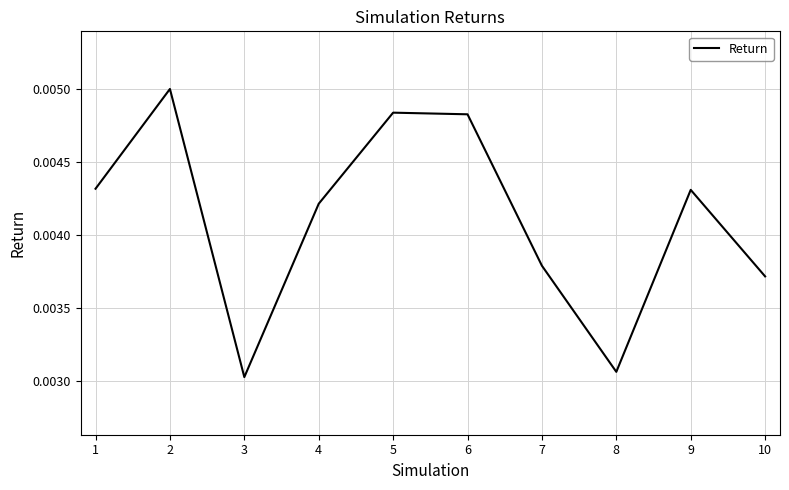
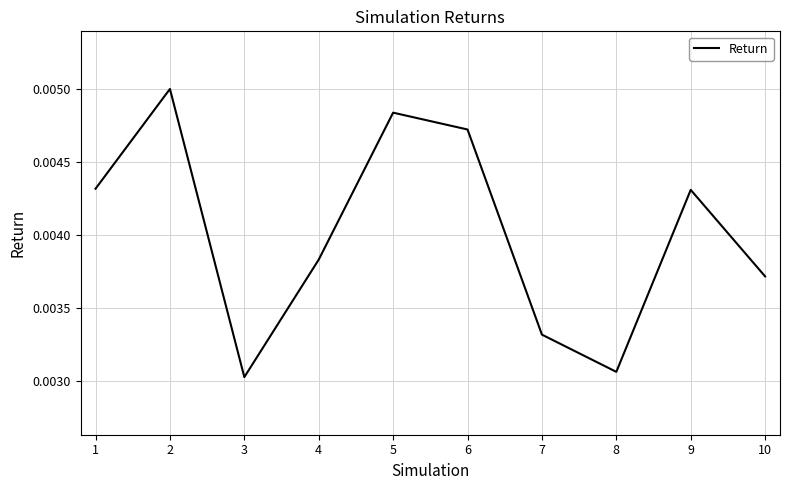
4: 0.00422 -> 0.00383
6: 0.00483 -> 0.00472
7: 0.00379 -> 0.00332
